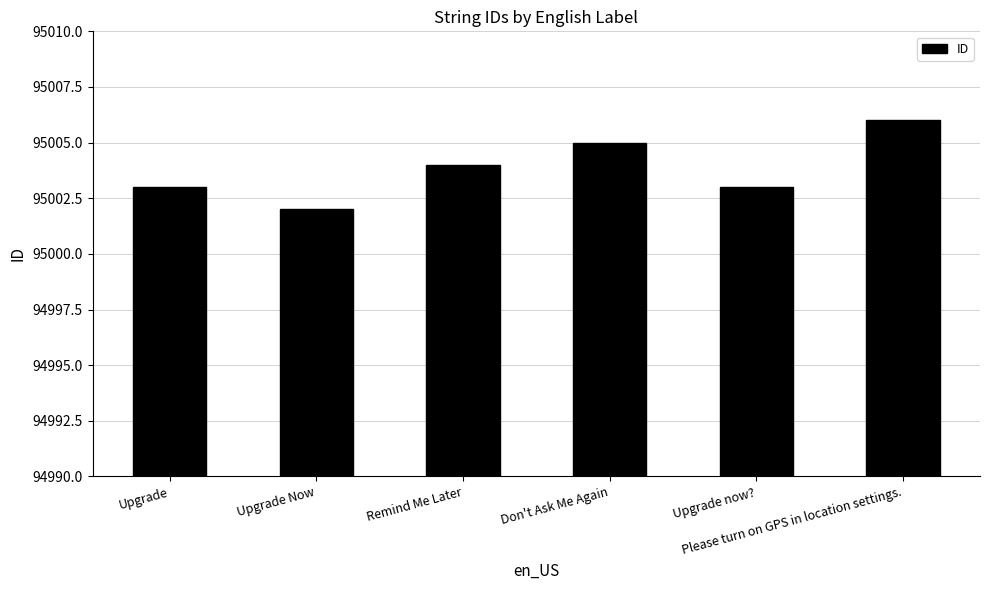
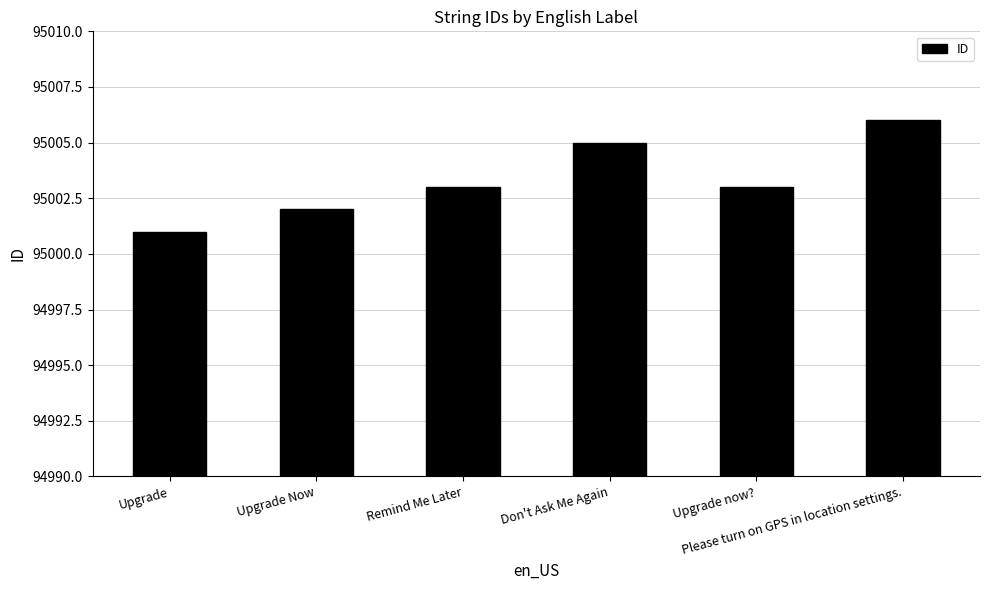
Upgrade: 95003 -> 95001
Remind Me Later: 95004 -> 95003
